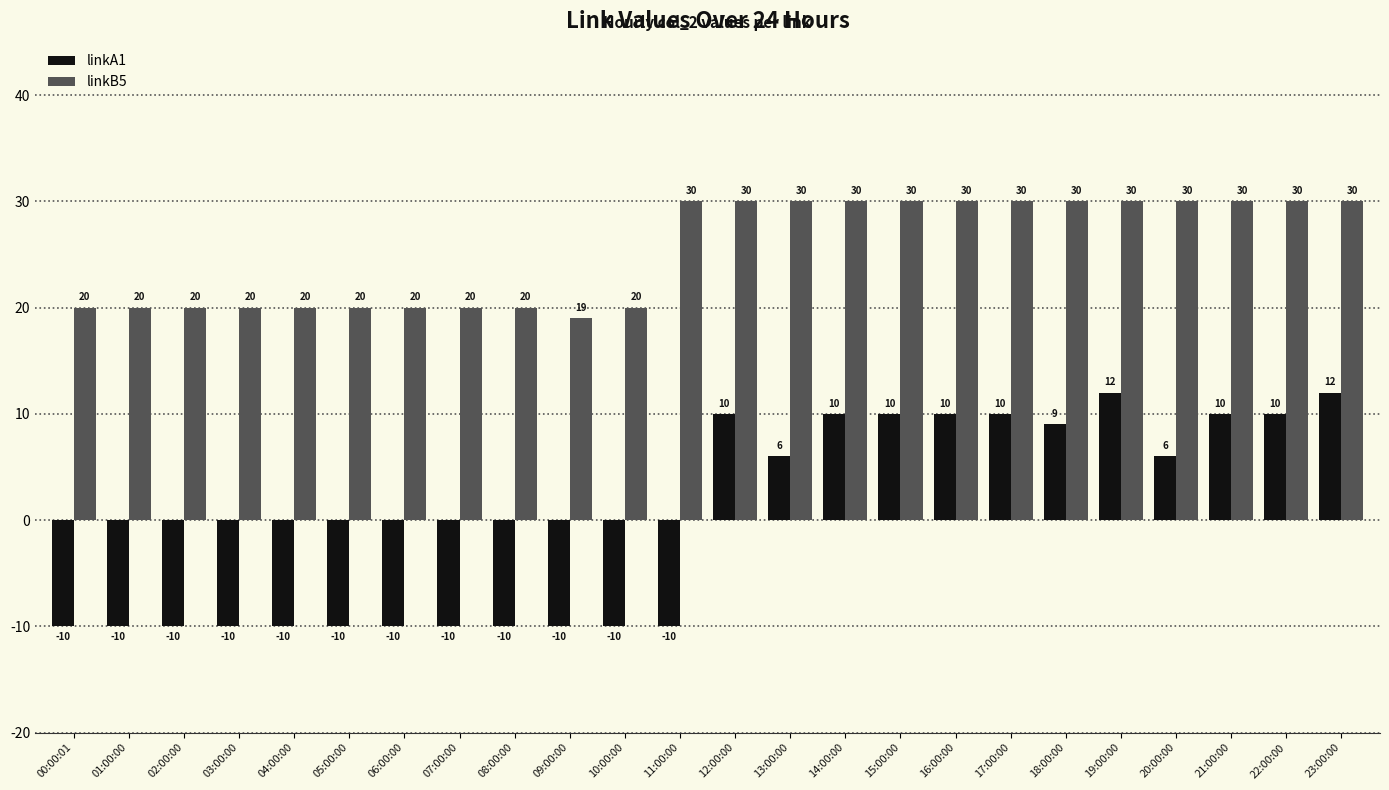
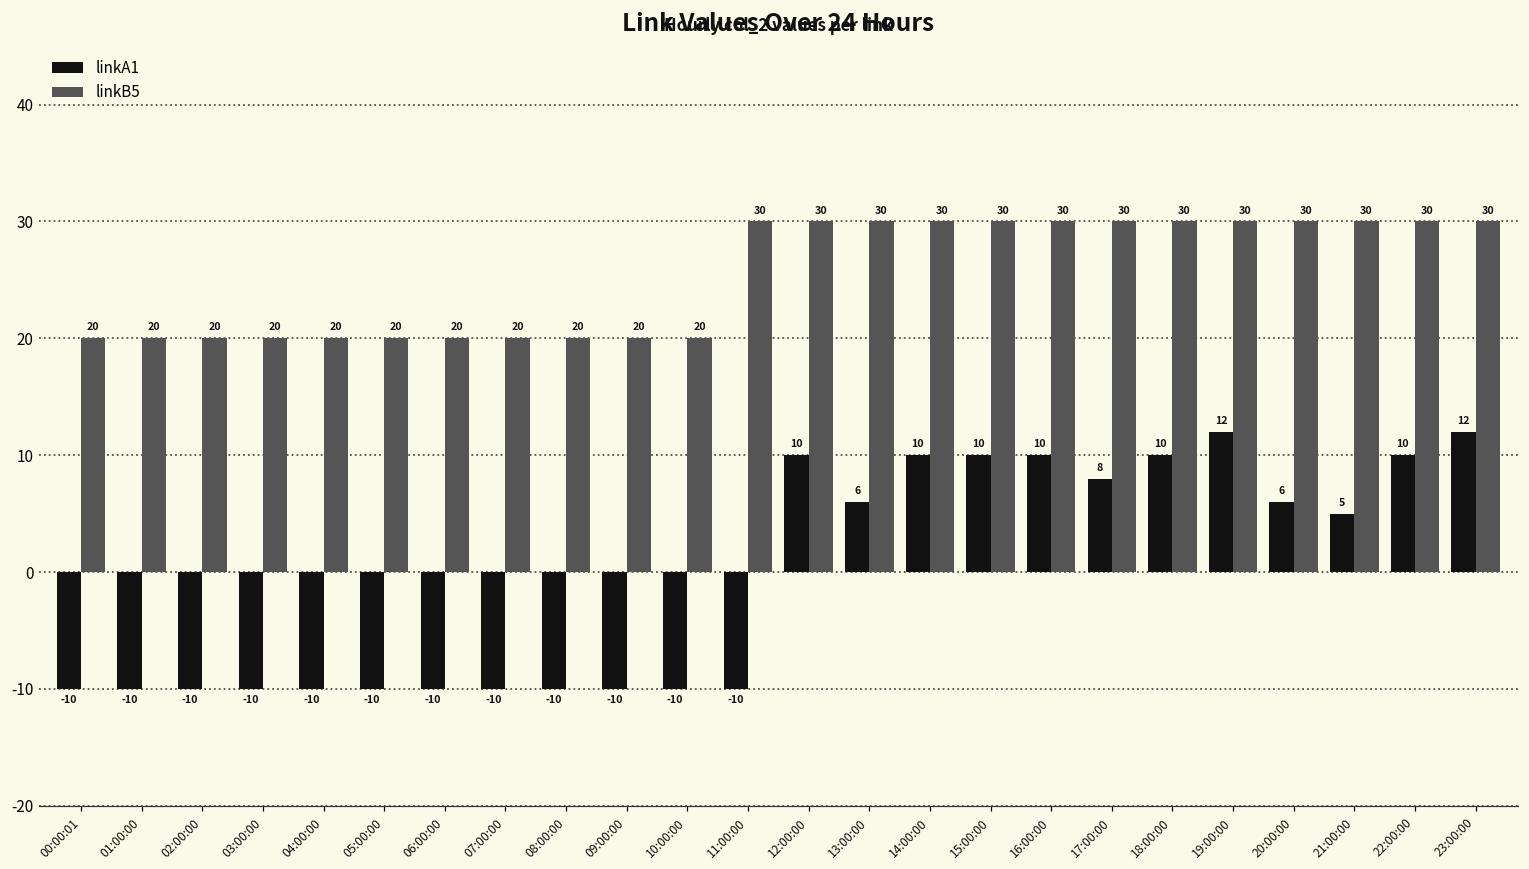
linkB5, 09:00:00: 19 -> 20
linkA1, 17:00:00: 10 -> 8
linkA1, 18:00:00: 9 -> 10
linkA1, 21:00:00: 10 -> 5
